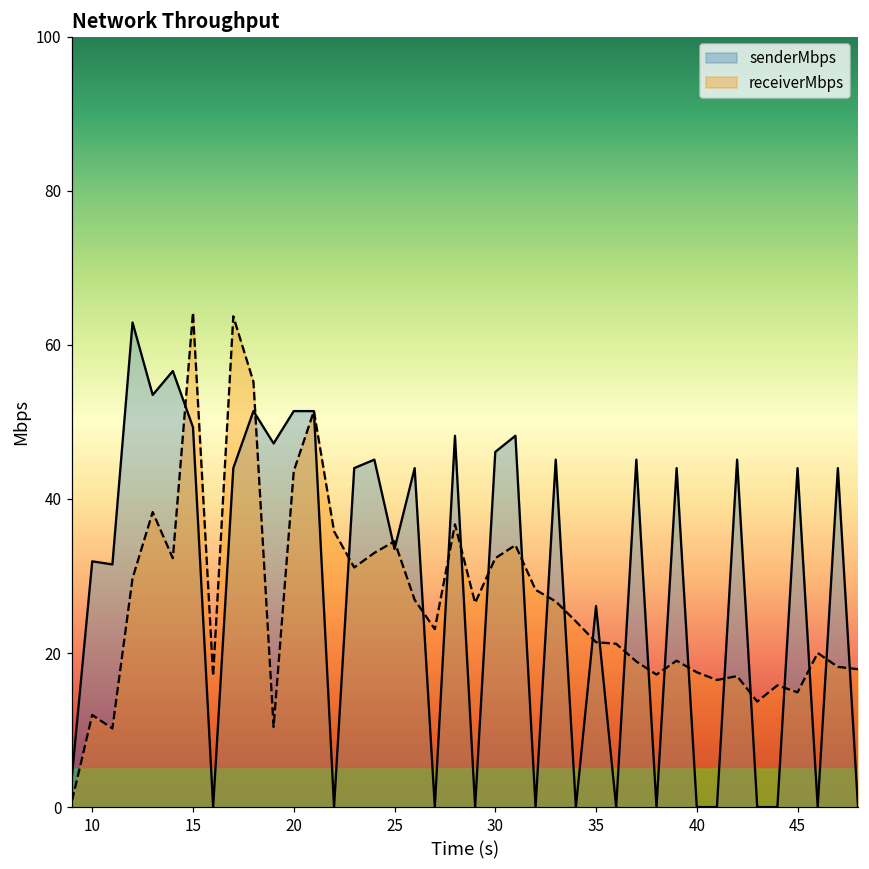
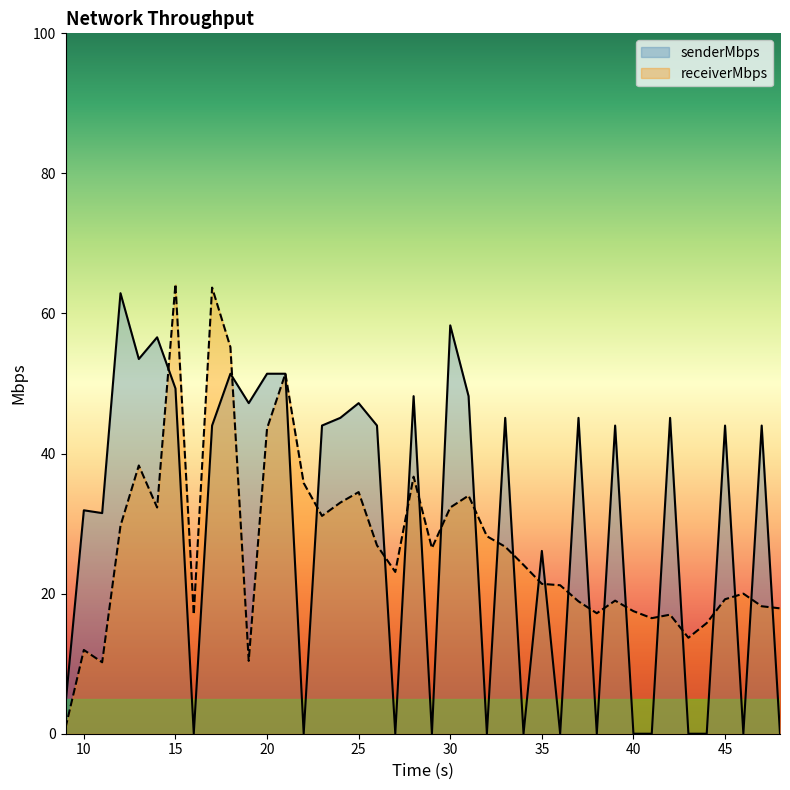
senderMbps, 25: 34 -> 47
senderMbps, 30: 46 -> 58
receiverMbps, 45: 15 -> 19
